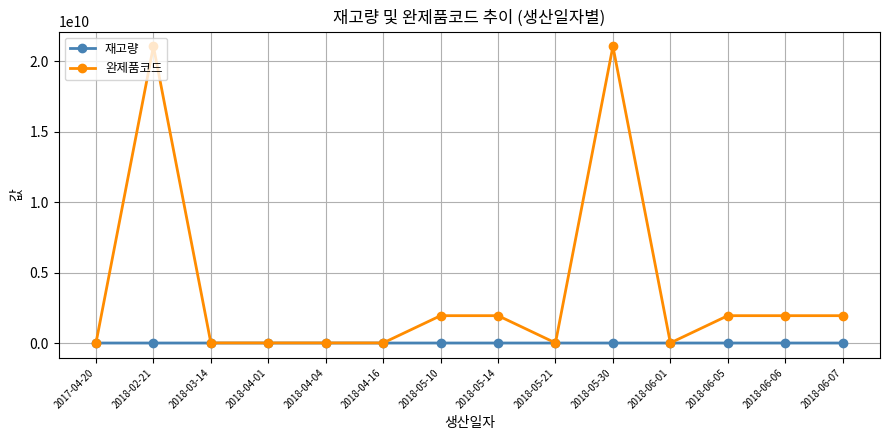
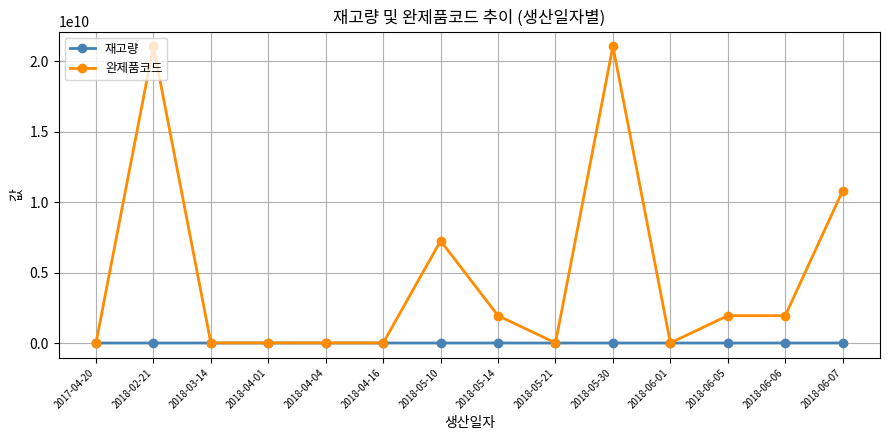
완제품코드, 2018-05-10: 1900000000 -> 7300000000
완제품코드, 2018-06-07: 1900000000 -> 10800000000
